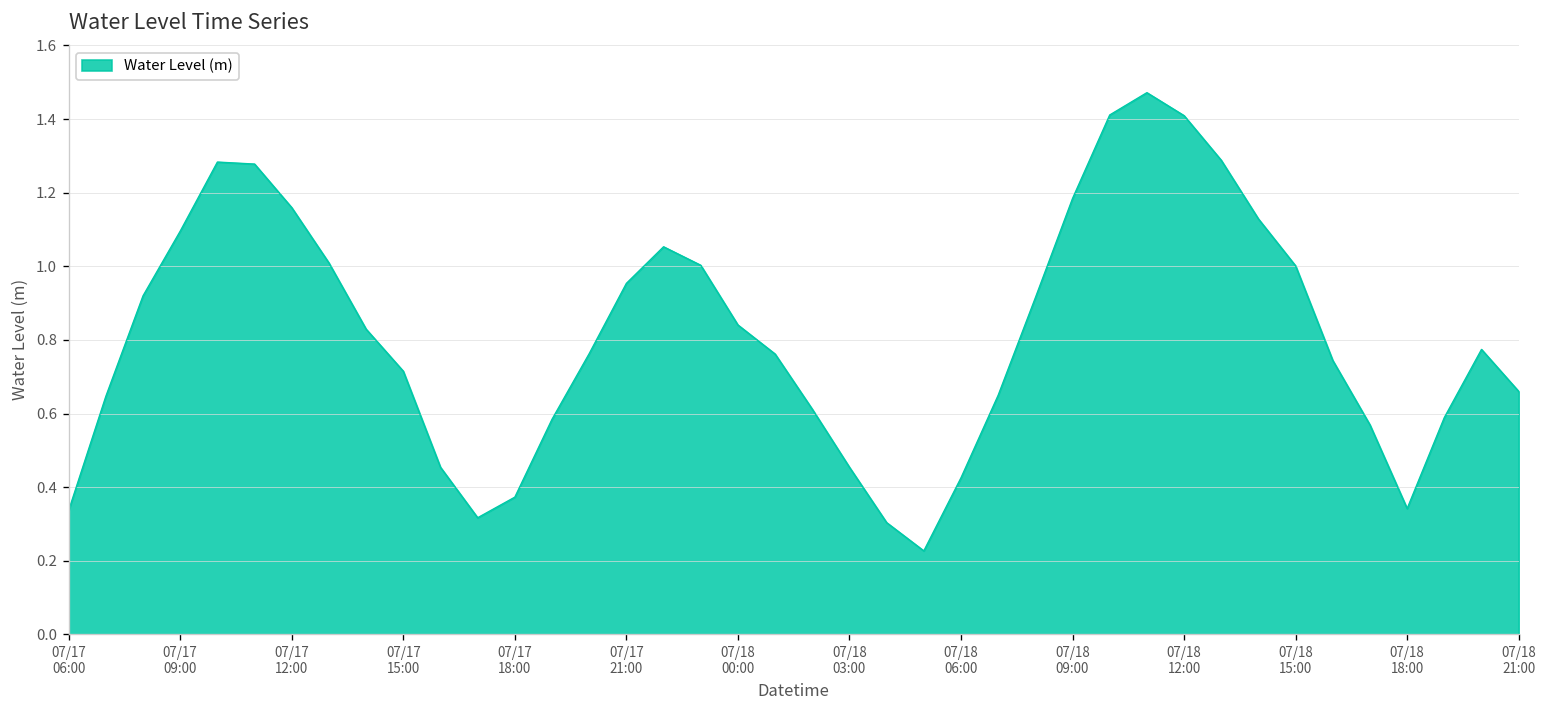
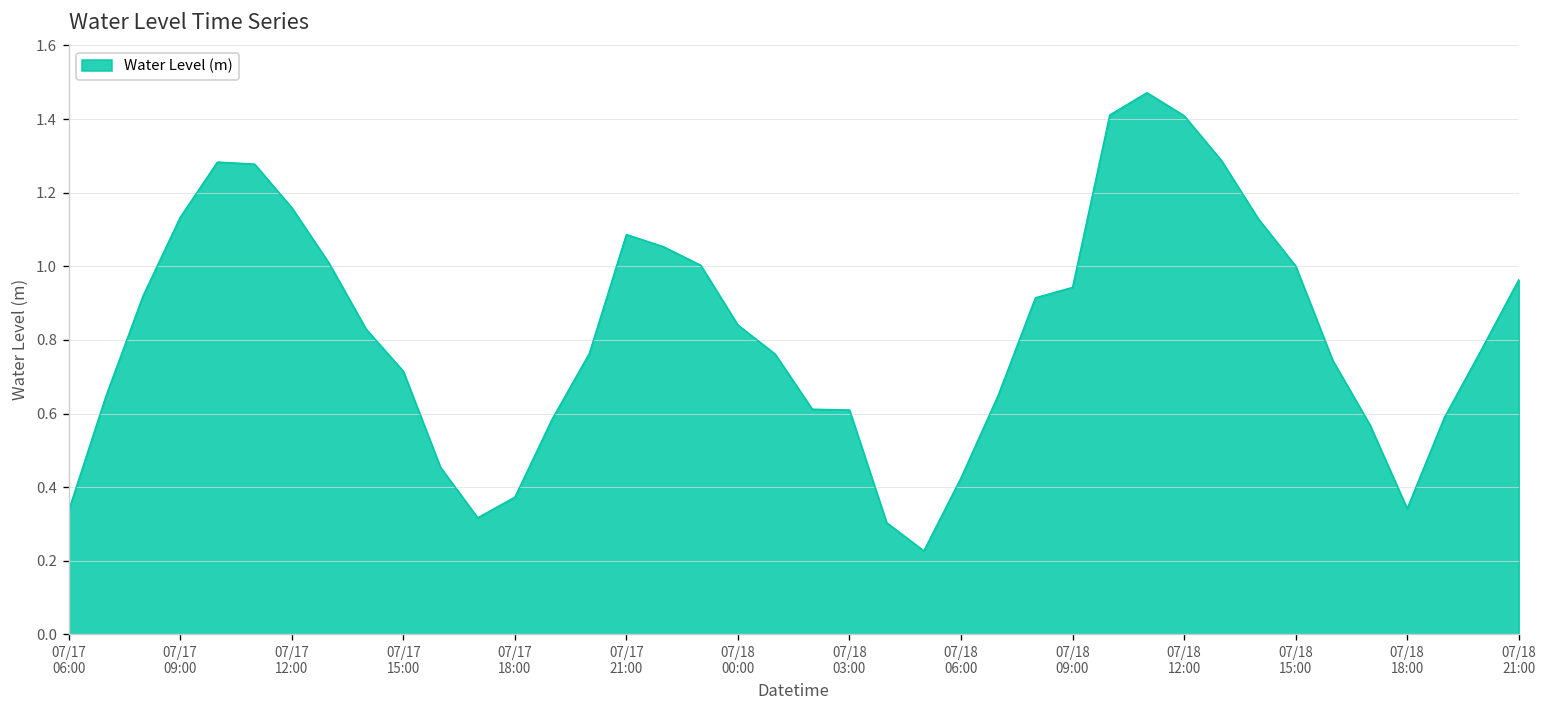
07/17 09:00: 1.10 -> 1.13
07/17 21:00: 0.95 -> 1.09
07/18 03:00: 0.45 -> 0.61
07/18 09:00: 1.18 -> 0.94
07/18 21:00: 0.66 -> 0.96
